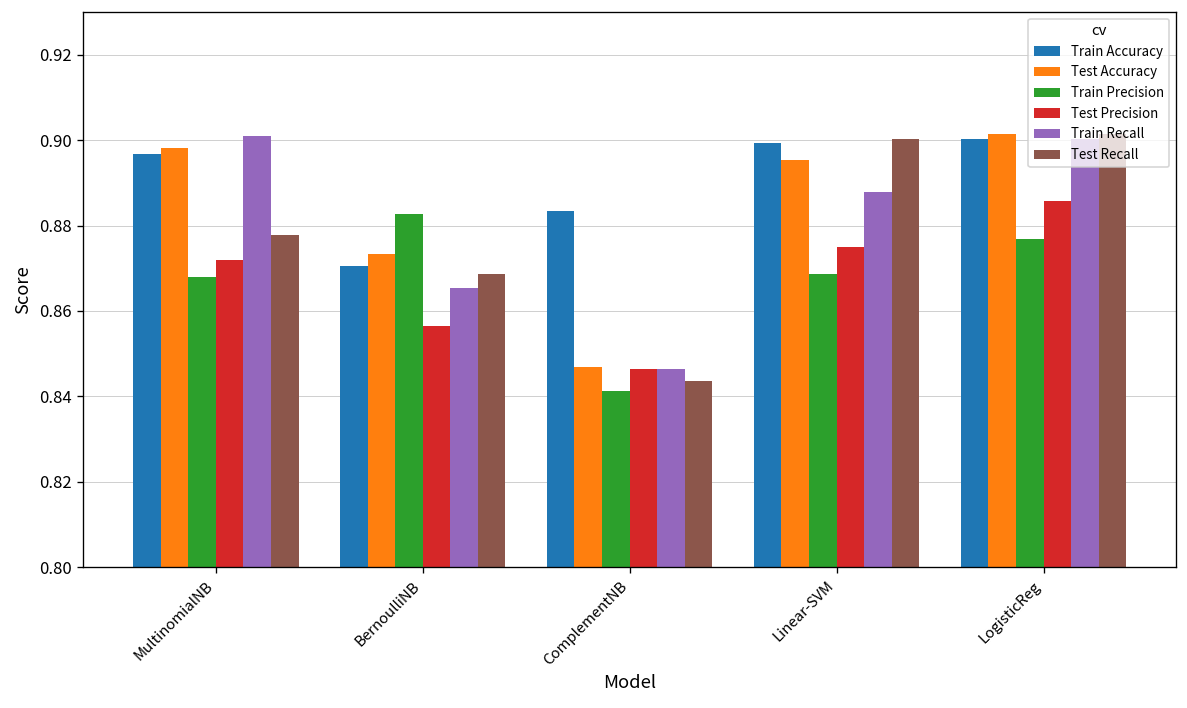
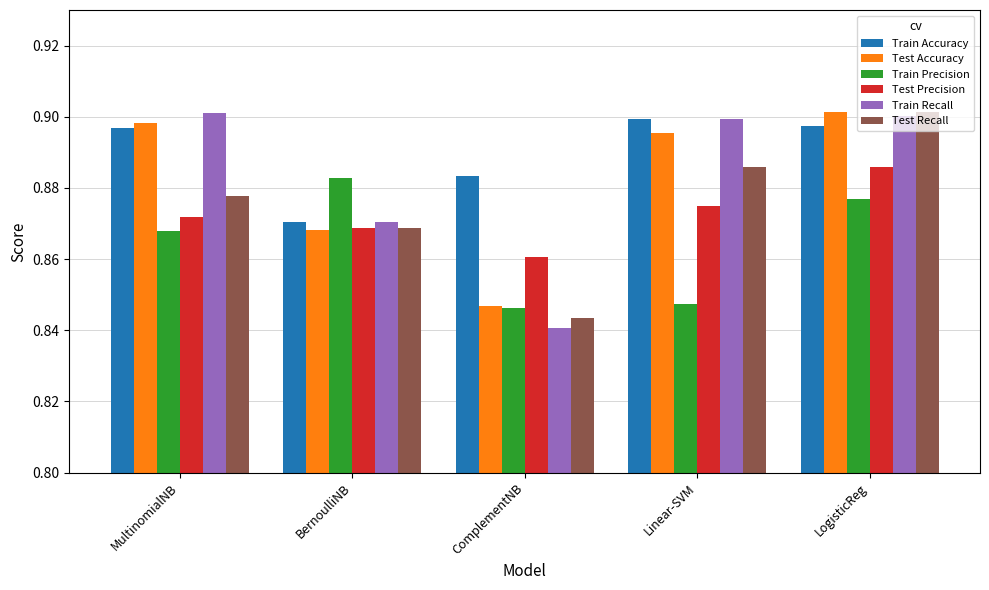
Test Accuracy, BernoulliNB: 0.873 -> 0.868
Test Precision, BernoulliNB: 0.857 -> 0.869
Train Recall, BernoulliNB: 0.865 -> 0.871
Train Precision, ComplementNB: 0.841 -> 0.846
Test Precision, ComplementNB: 0.846 -> 0.861
Train Recall, ComplementNB: 0.846 -> 0.841
Train Precision, Linear-SVM: 0.869 -> 0.847
Train Recall, Linear-SVM: 0.888 -> 0.899
Test Recall, Linear-SVM: 0.900 -> 0.886
Train Accuracy, LogisticReg: 0.900 -> 0.897
